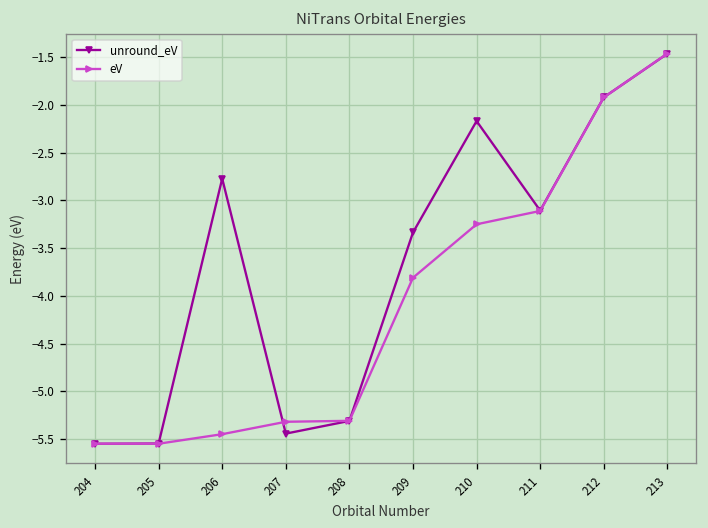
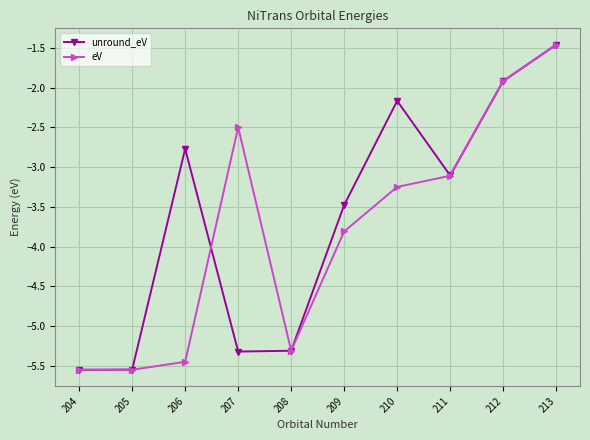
unround_eV, 207: -5.4 -> -5.3
eV, 207: -5.3 -> -2.5
unround_eV, 209: -3.3 -> -3.5
